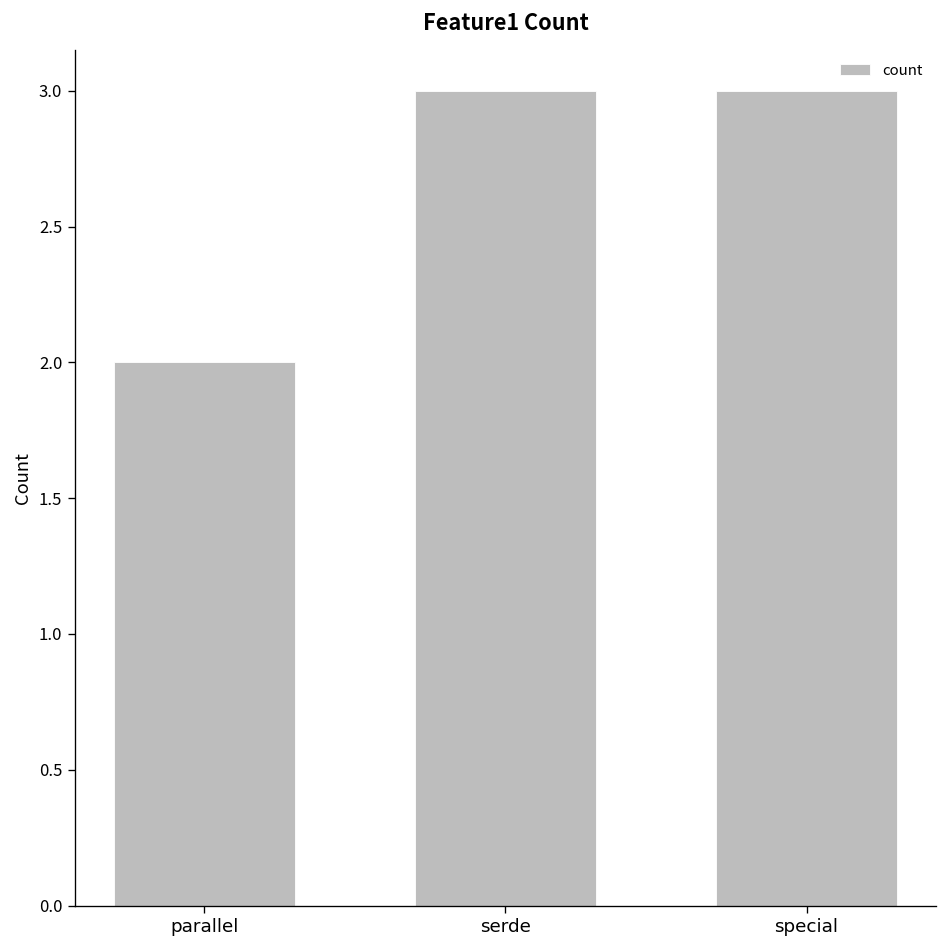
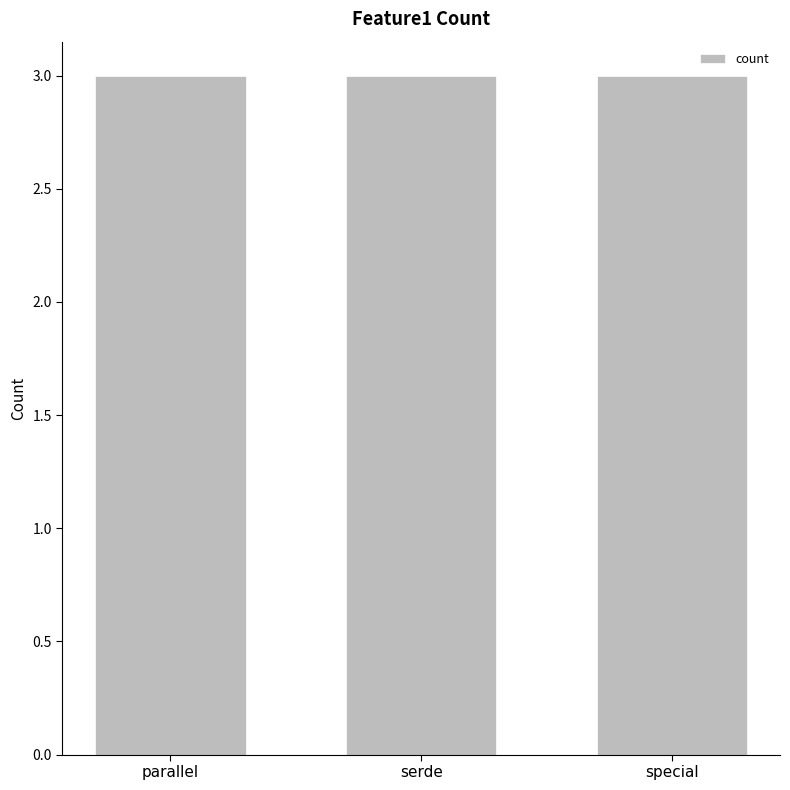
parallel: 2 -> 3
